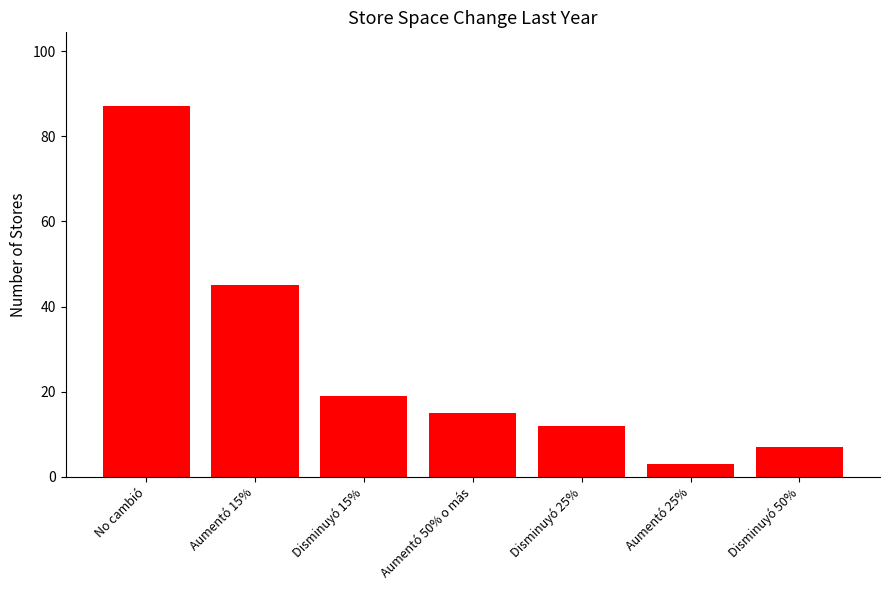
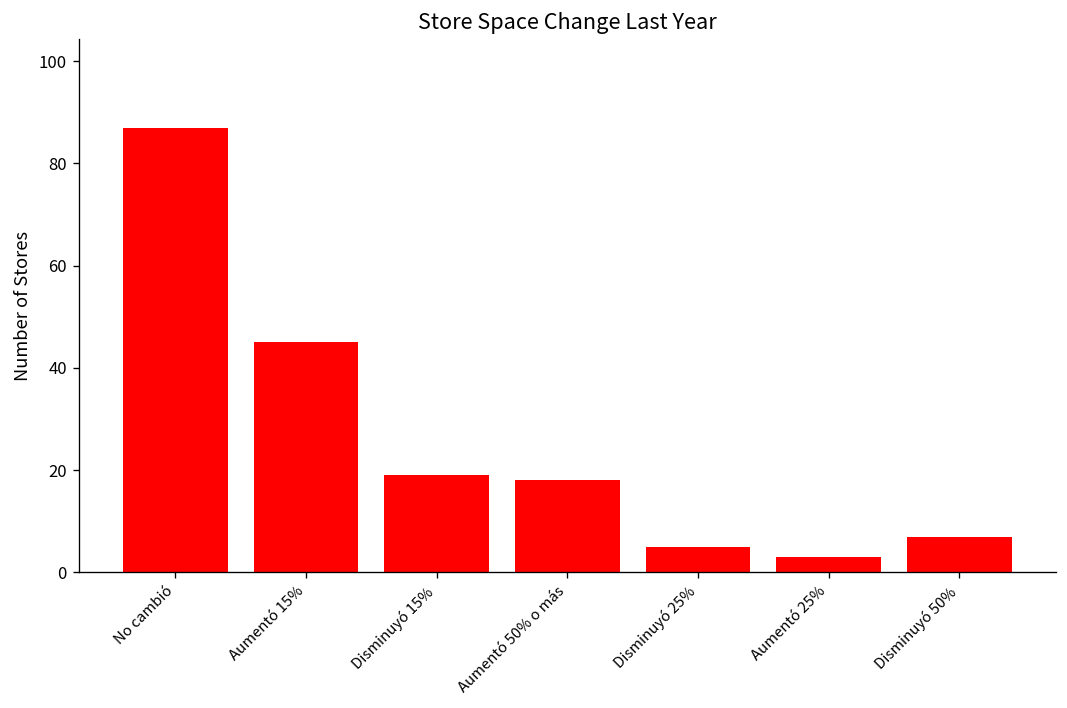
Aumentó 50% o más: 15 -> 18
Disminuyó 25%: 12 -> 5
